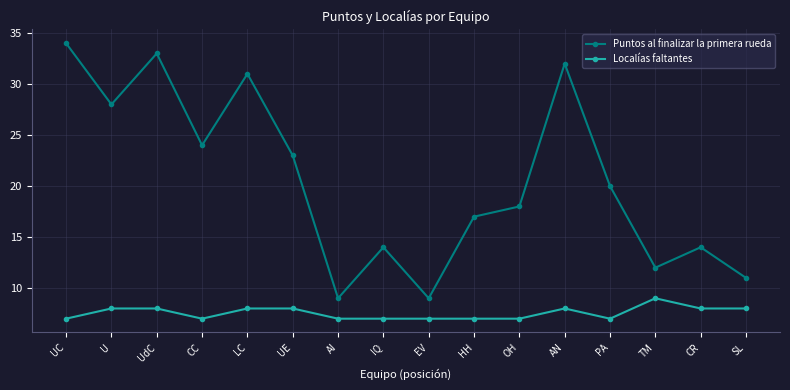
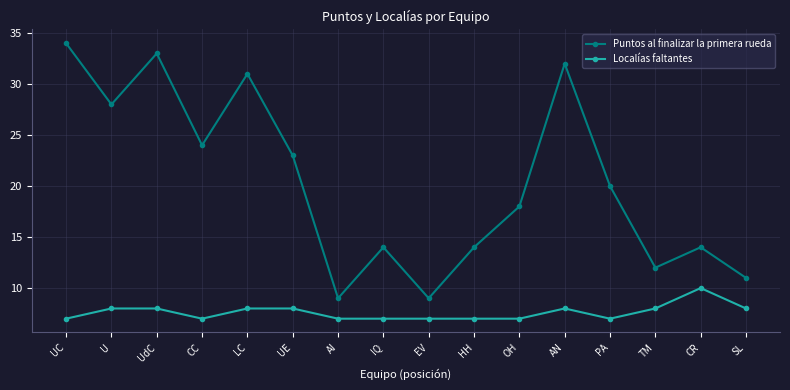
Puntos al finalizar la primera rueda, HH: 17 -> 14
Localías faltantes, TM: 9 -> 8
Localías faltantes, CR: 8 -> 10
